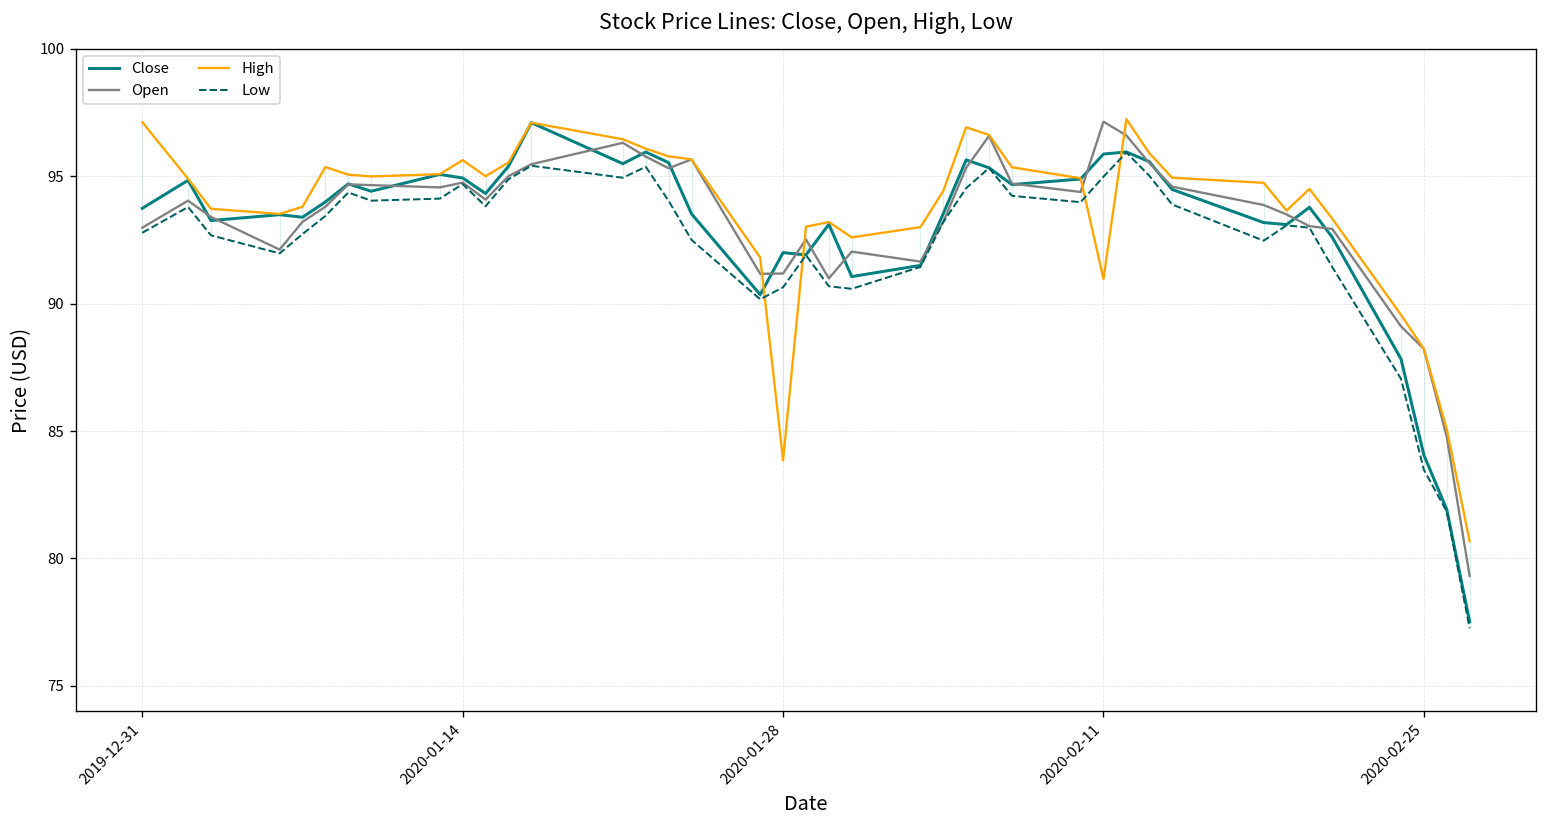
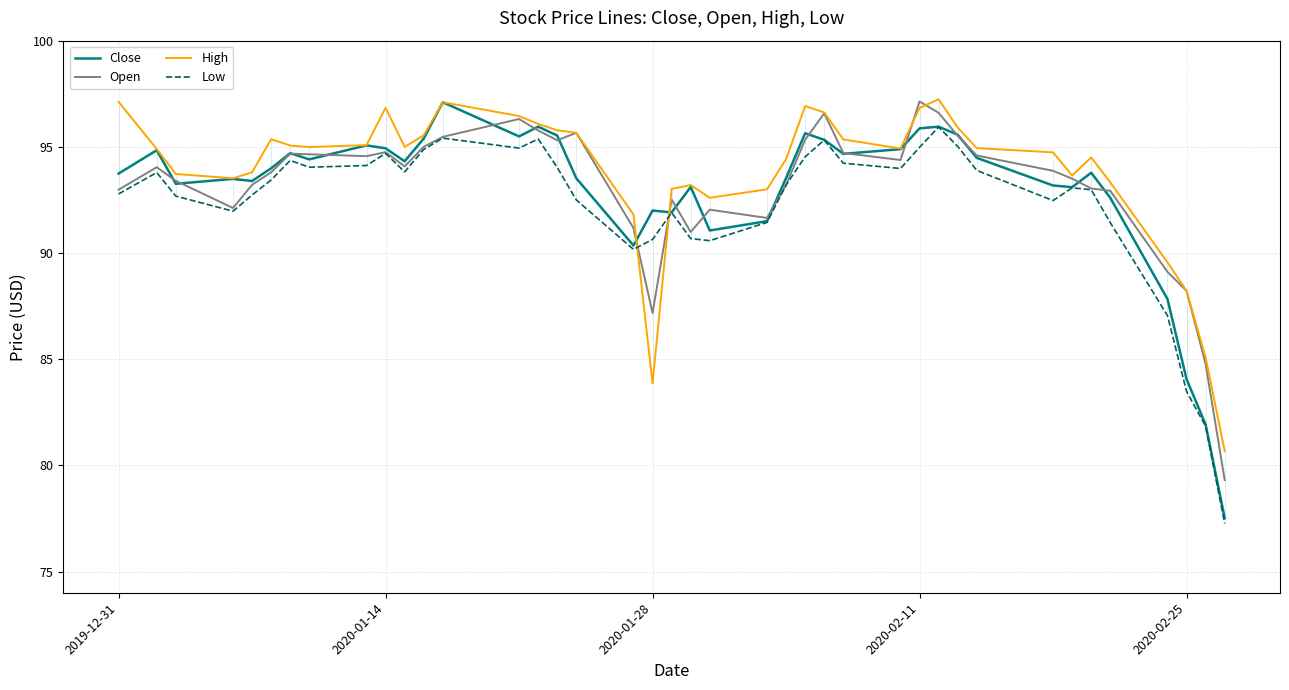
High, 2020-01-14: 95.6 -> 96.8
Open, 2020-01-28: 91.2 -> 87.2
High, 2020-02-11: 91.0 -> 96.8
